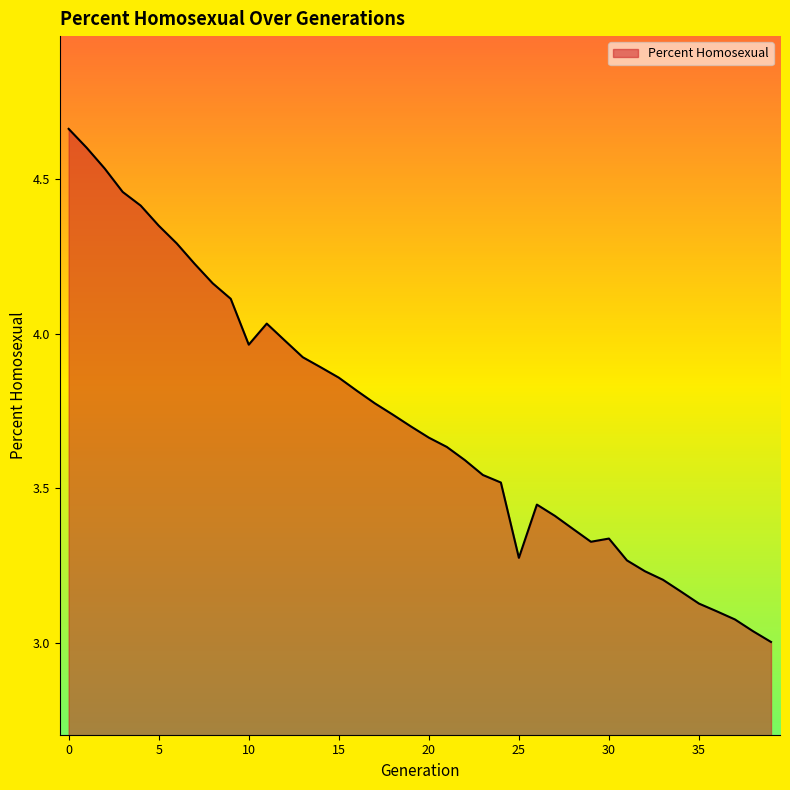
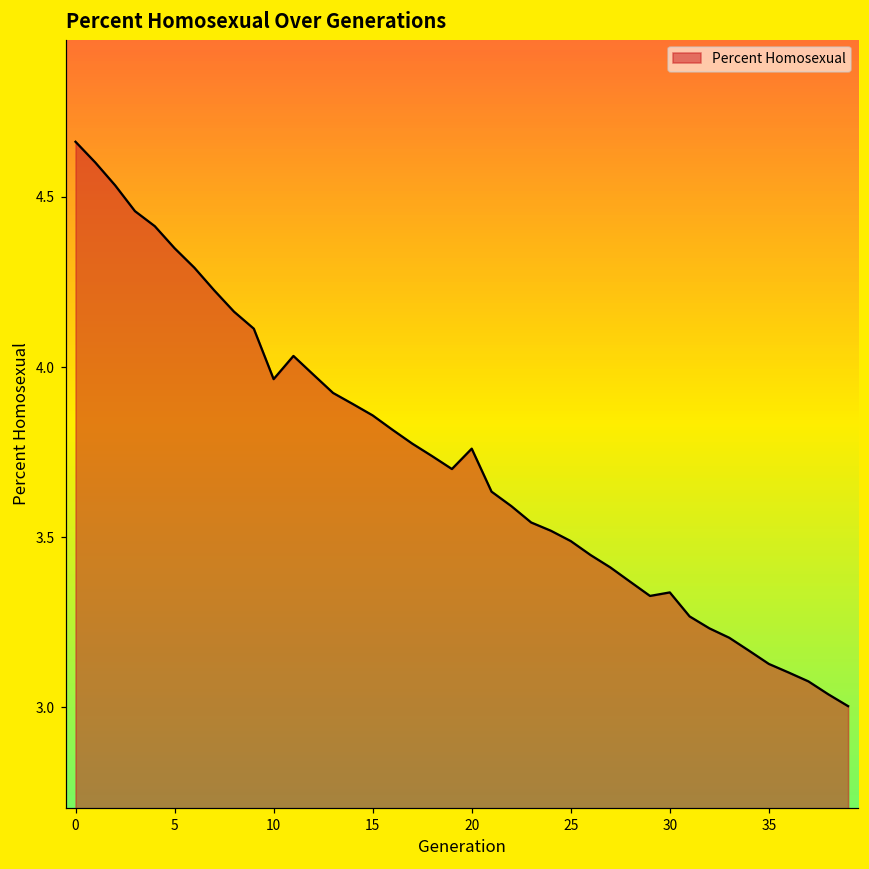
20: 3.66 -> 3.76
25: 3.27 -> 3.49
